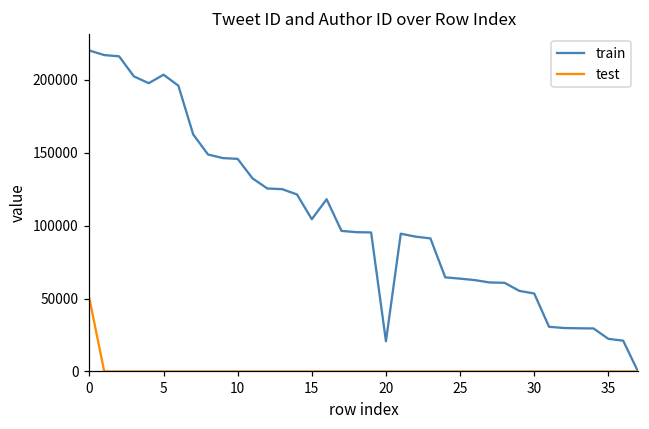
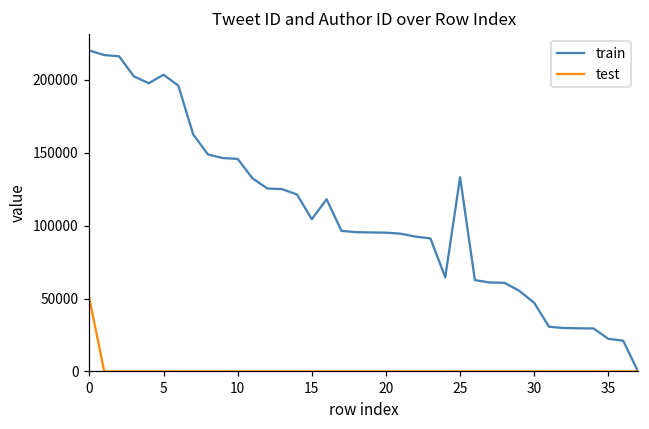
train, 20: 21000 -> 95000
train, 25: 64000 -> 133000
train, 30: 53000 -> 47000
